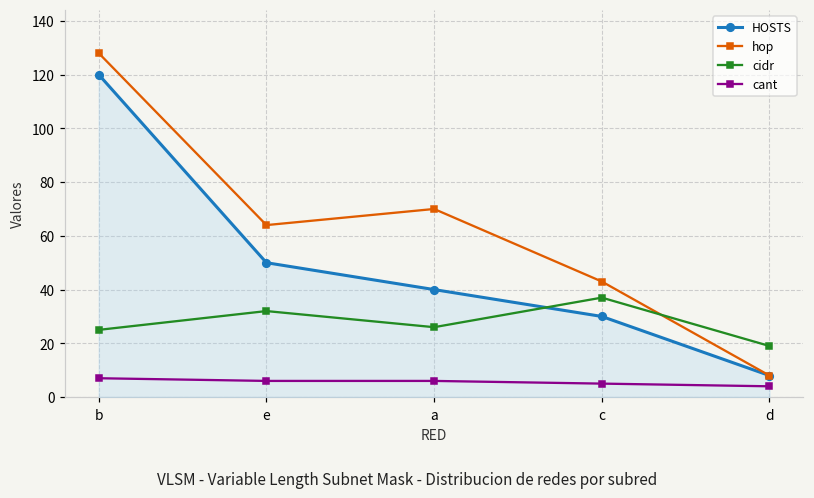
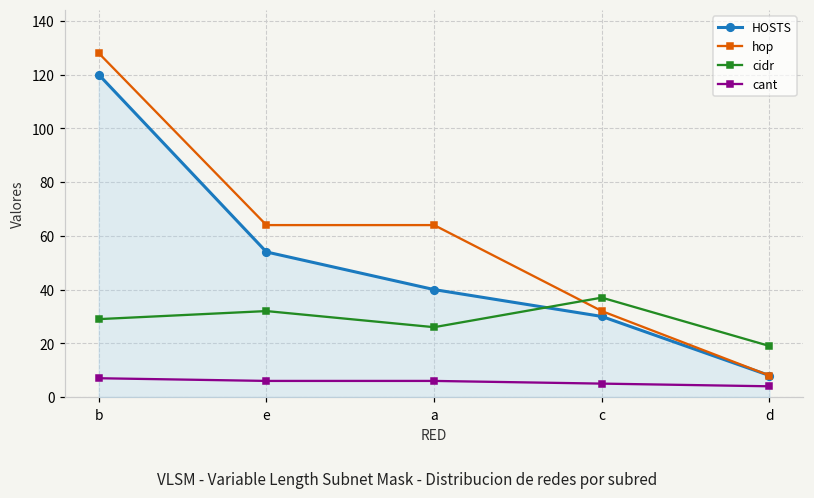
cidr, b: 25 -> 29
HOSTS, e: 50 -> 54
hop, a: 70 -> 64
hop, c: 43 -> 32
